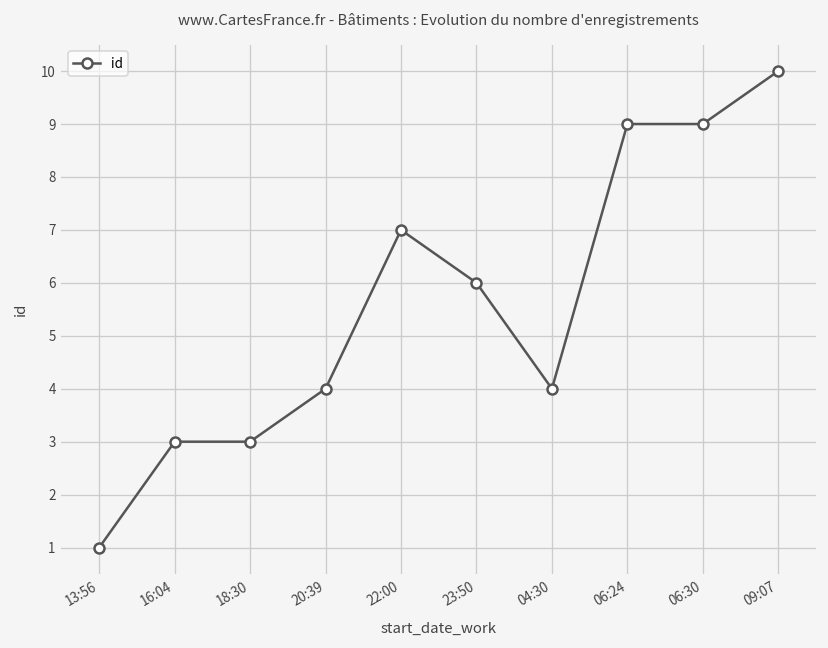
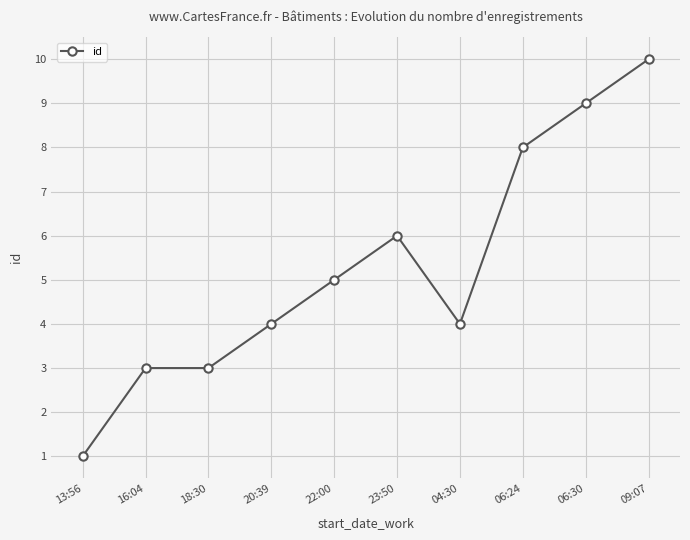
22:00: 7 -> 5
06:24: 9 -> 8
